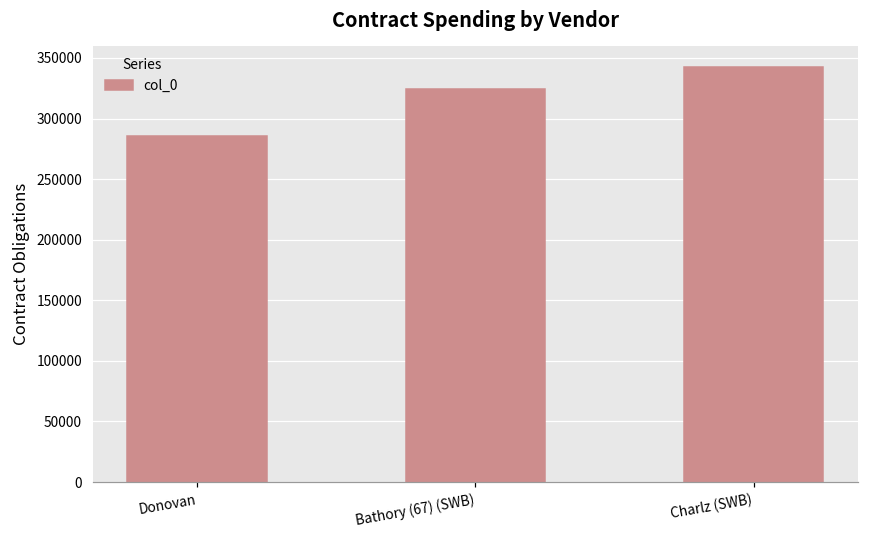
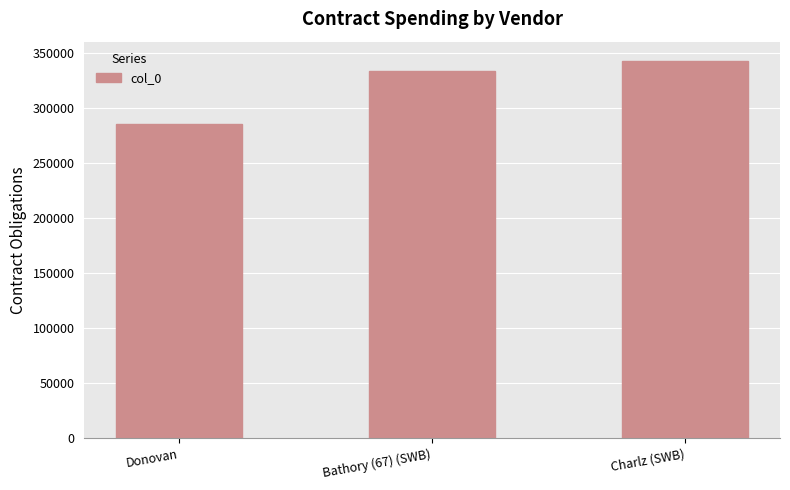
Bathory (67) (SWB): 324000 -> 334000
